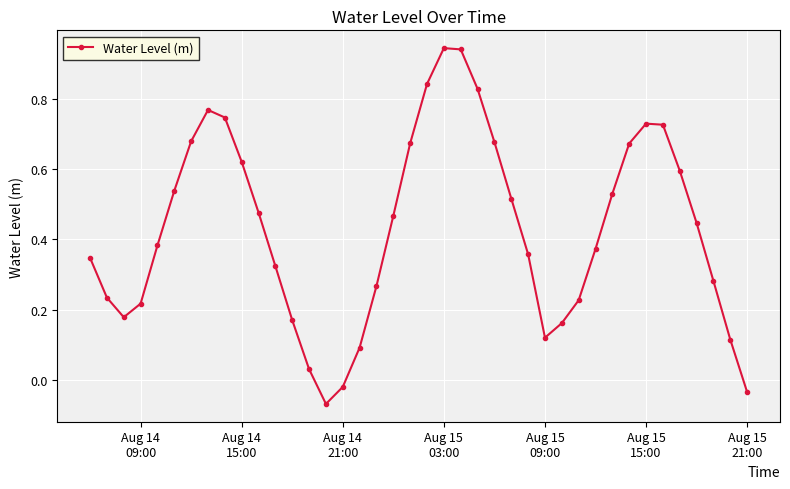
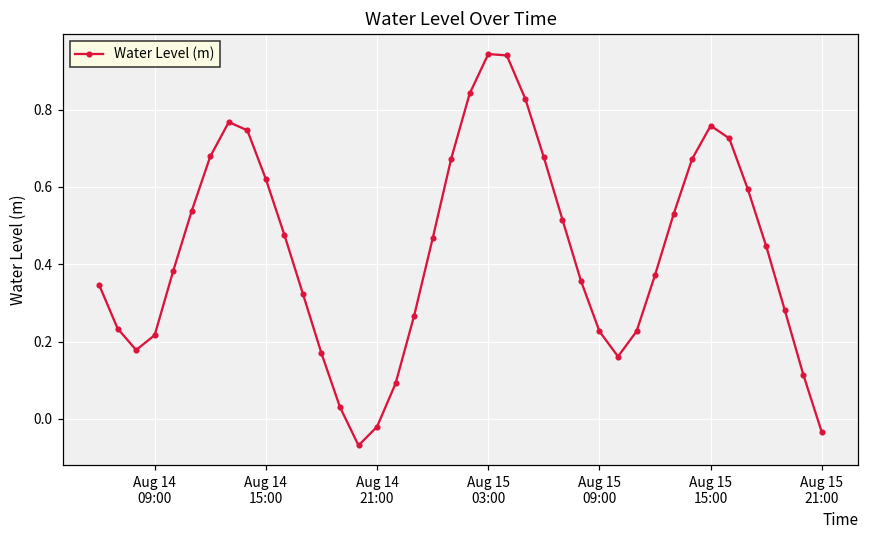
Aug 15 09:00: 0.12 -> 0.23
Aug 15 15:00: 0.73 -> 0.76
